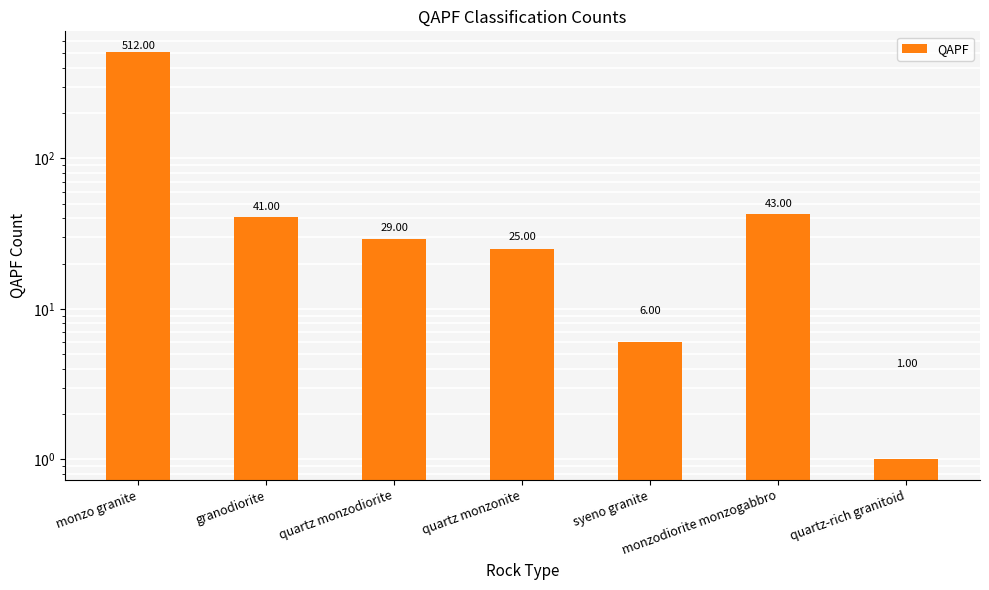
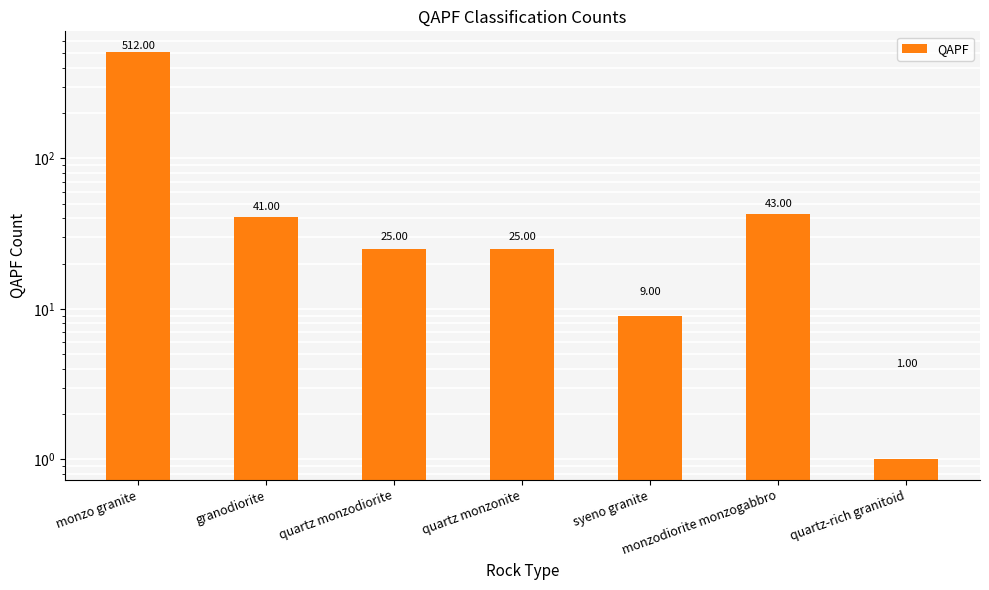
quartz monzodiorite: 29.00 -> 25.00
syeno granite: 6.00 -> 9.00
